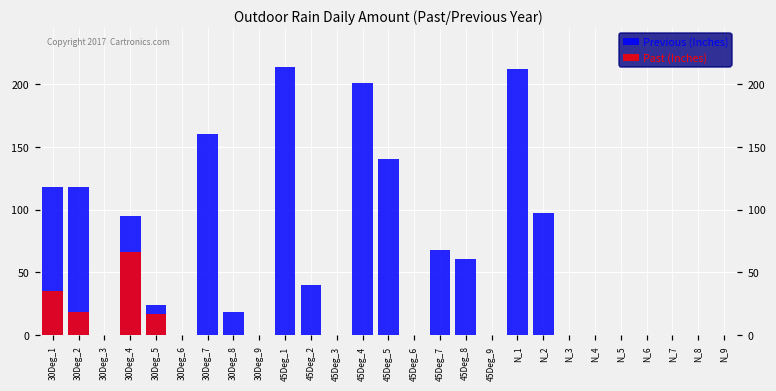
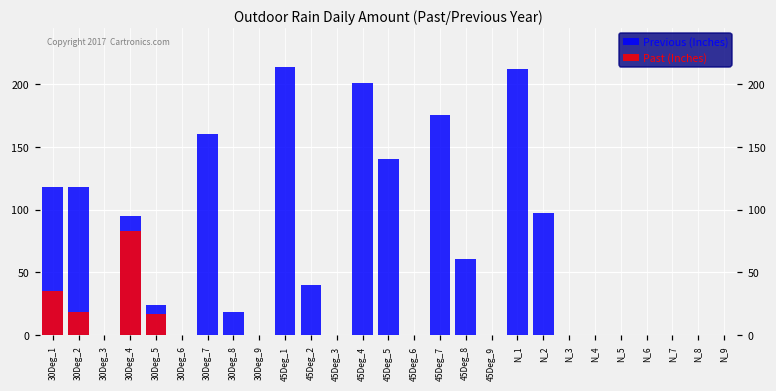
Past (Inches), 30Deg_4: 66 -> 83
Previous (Inches), 45Deg_7: 68 -> 175
